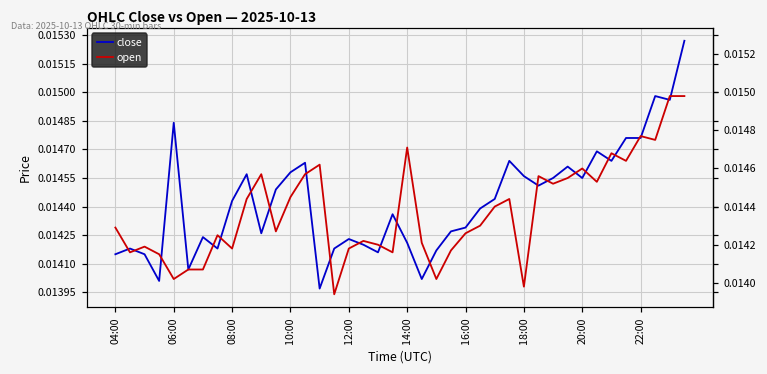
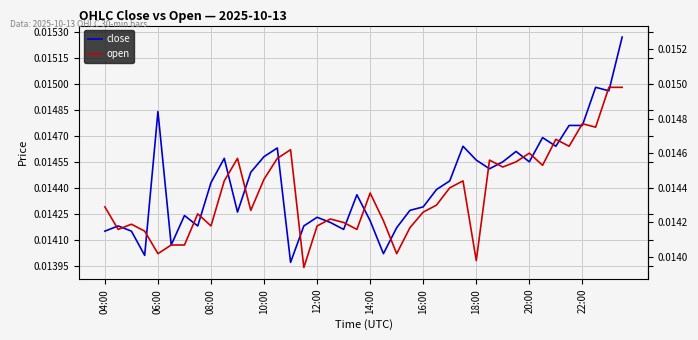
open, 14:00: 0.01471 -> 0.01437
